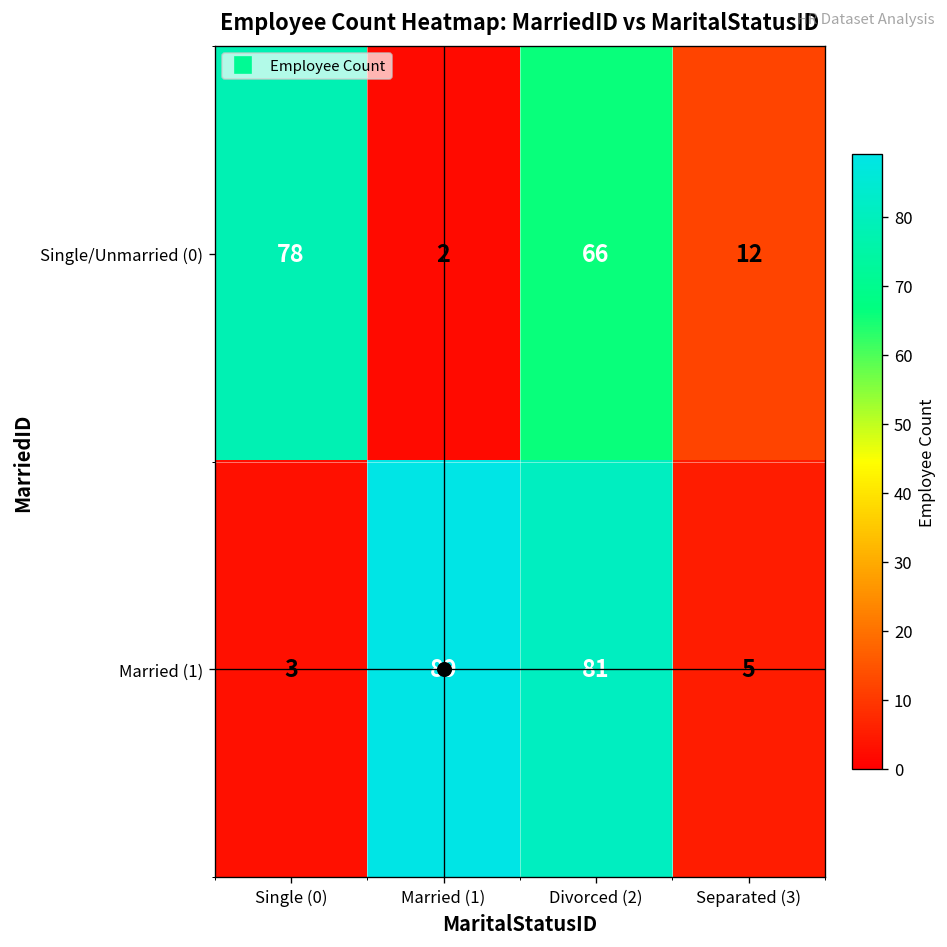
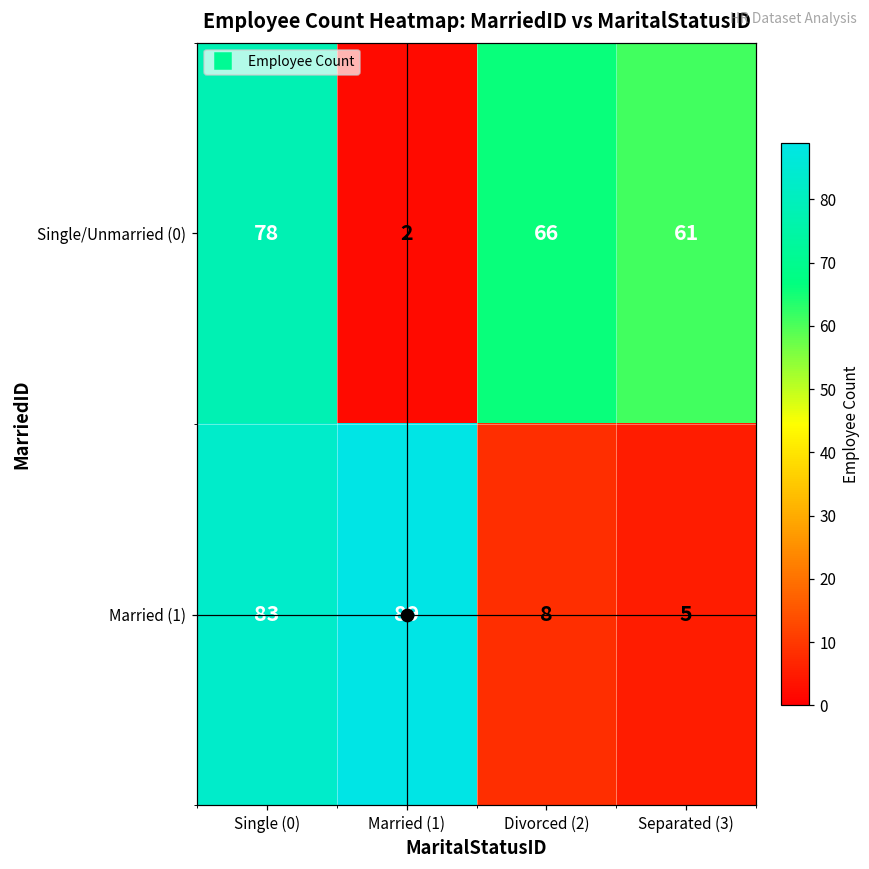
Single/Unmarried (0), Separated (3): 12 -> 61
Married (1), Single (0): 3 -> 83
Married (1), Divorced (2): 81 -> 8
